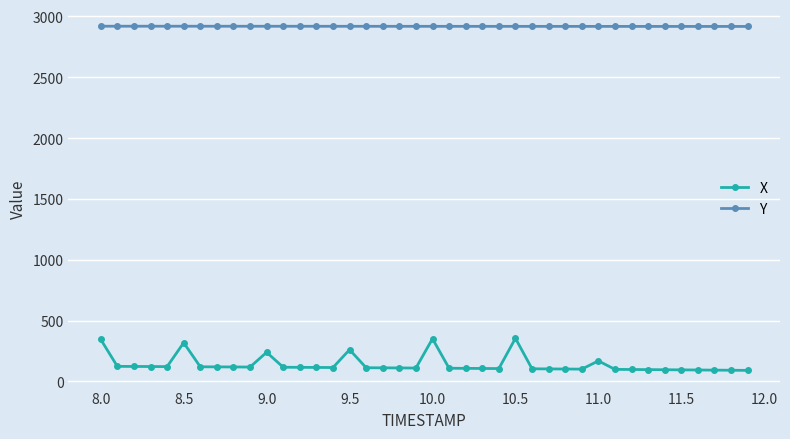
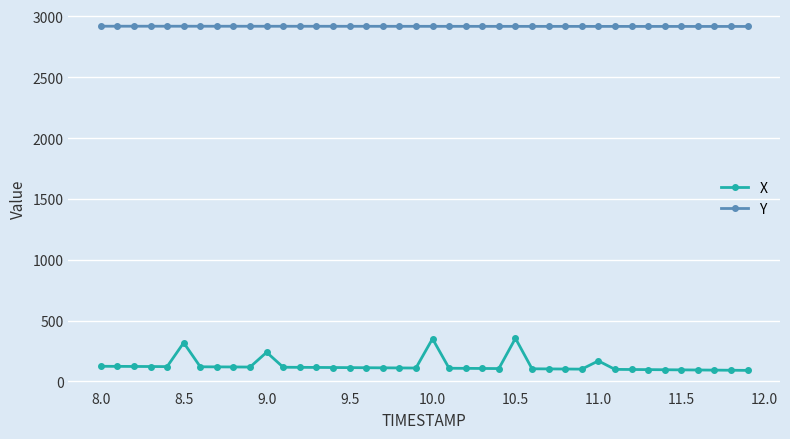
X, 8.0: 350 -> 120
X, 9.5: 260 -> 110
